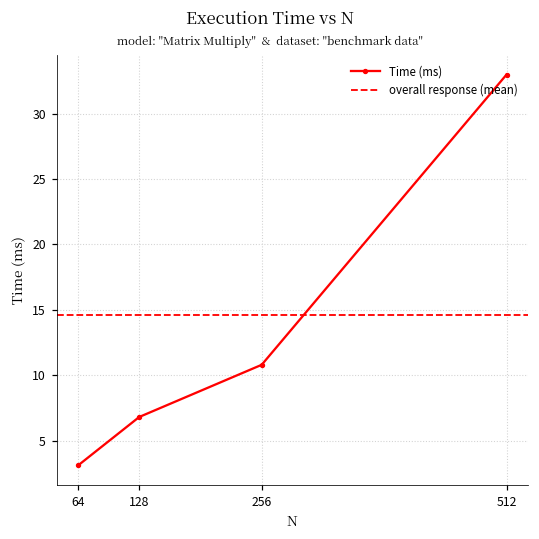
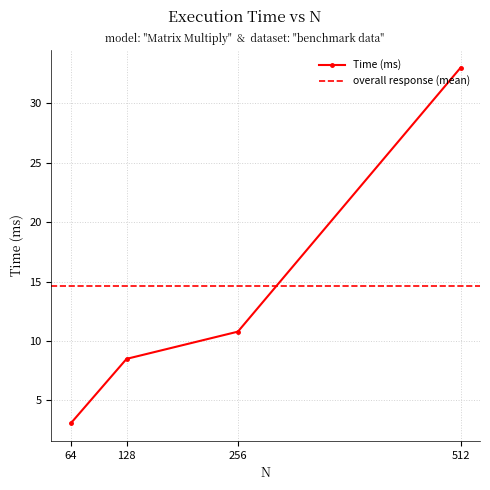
128: 6.8 -> 8.5
